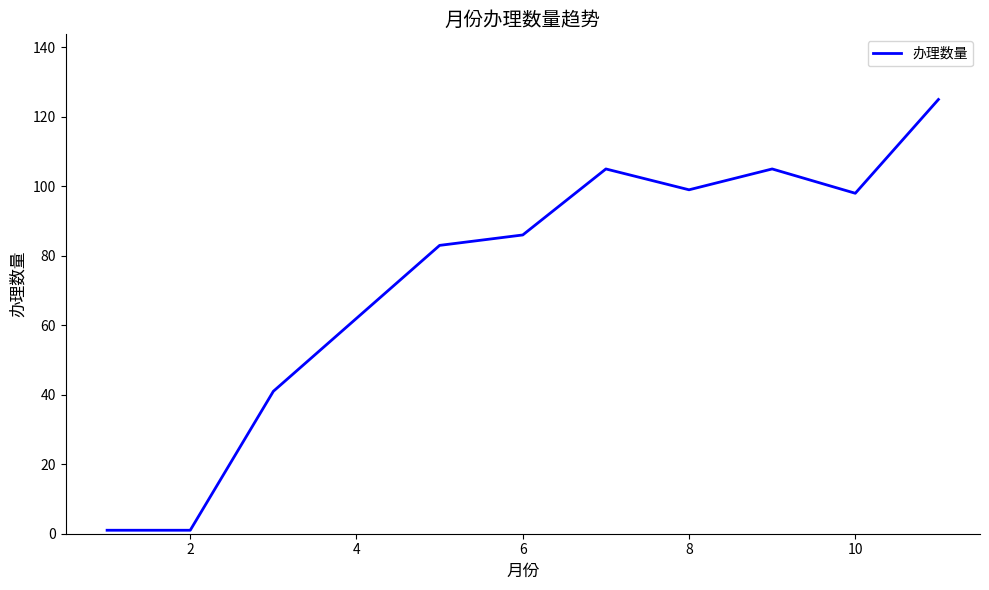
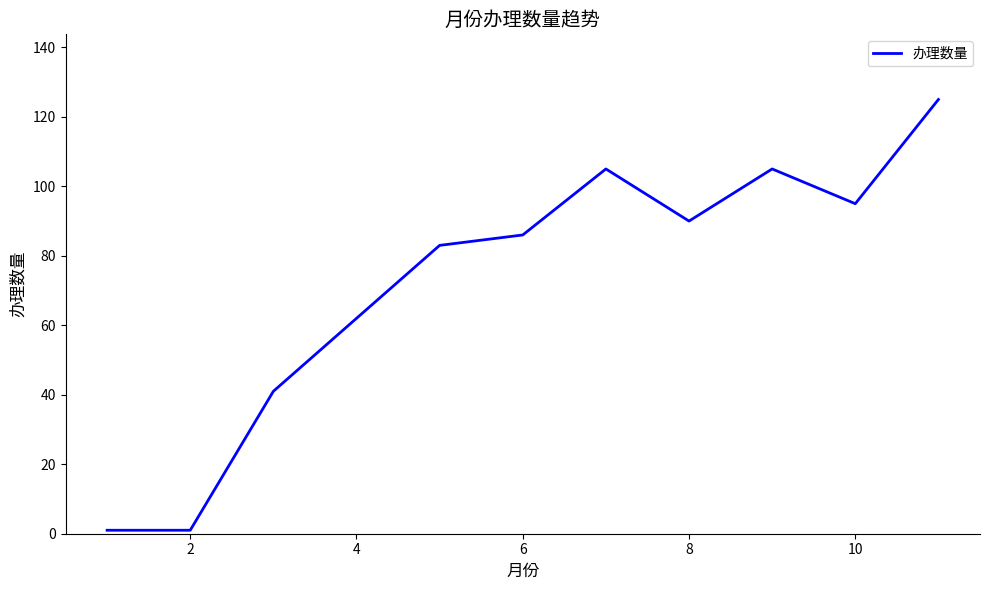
8: 99 -> 90
10: 98 -> 95
